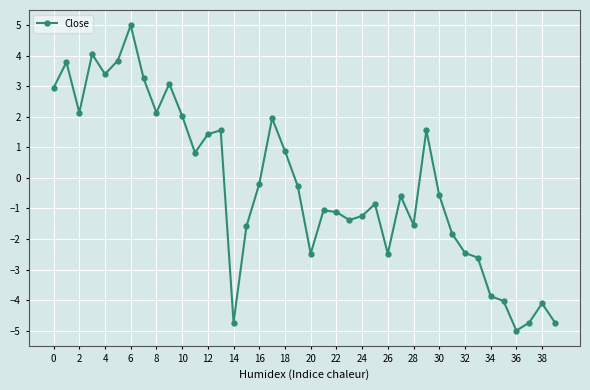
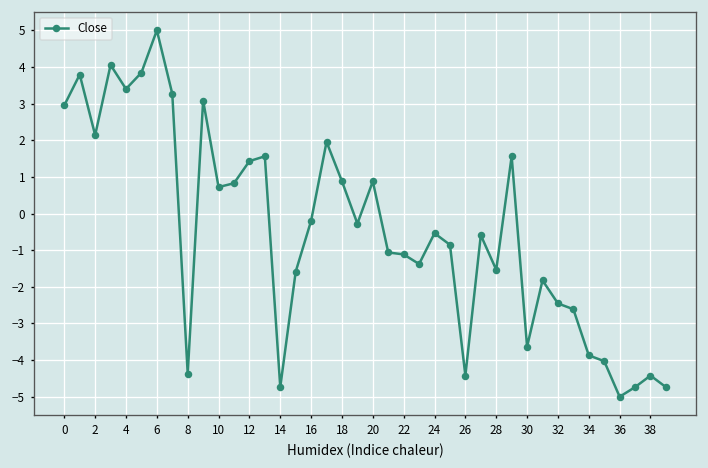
8: 2.1 -> -4.4
10: 2.0 -> 0.7
20: -2.5 -> 0.9
24: -1.2 -> -0.5
26: -2.5 -> -4.4
30: -0.6 -> -3.6
38: -4.1 -> -4.4
